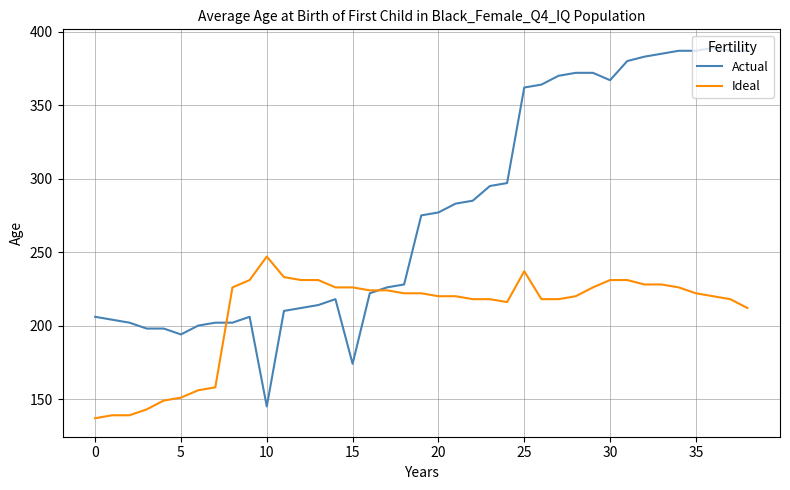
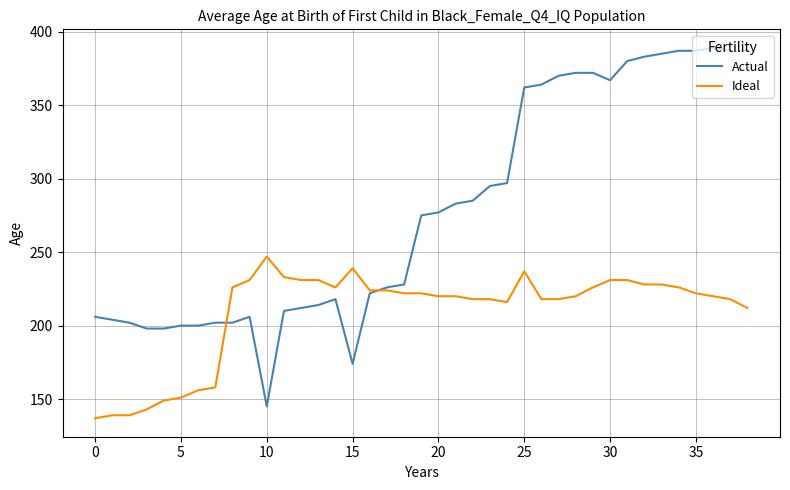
Actual, 5: 194 -> 200
Ideal, 15: 226 -> 239
